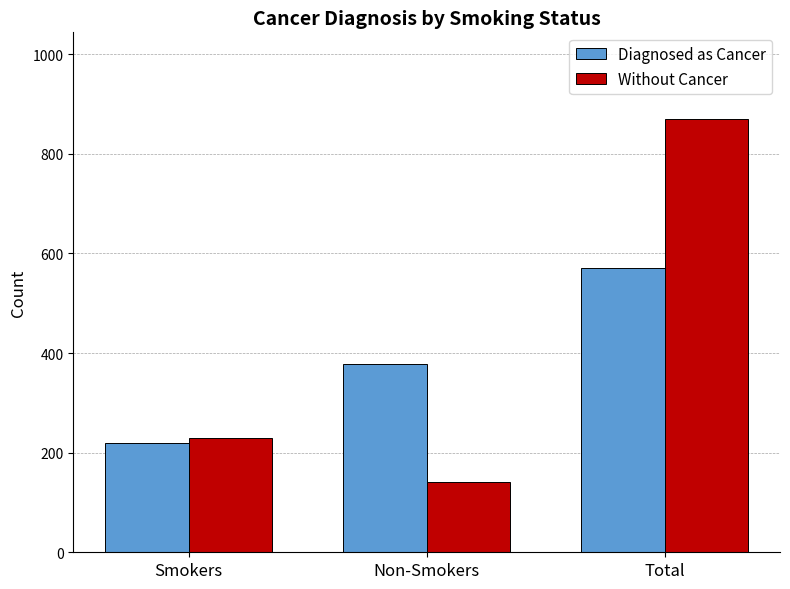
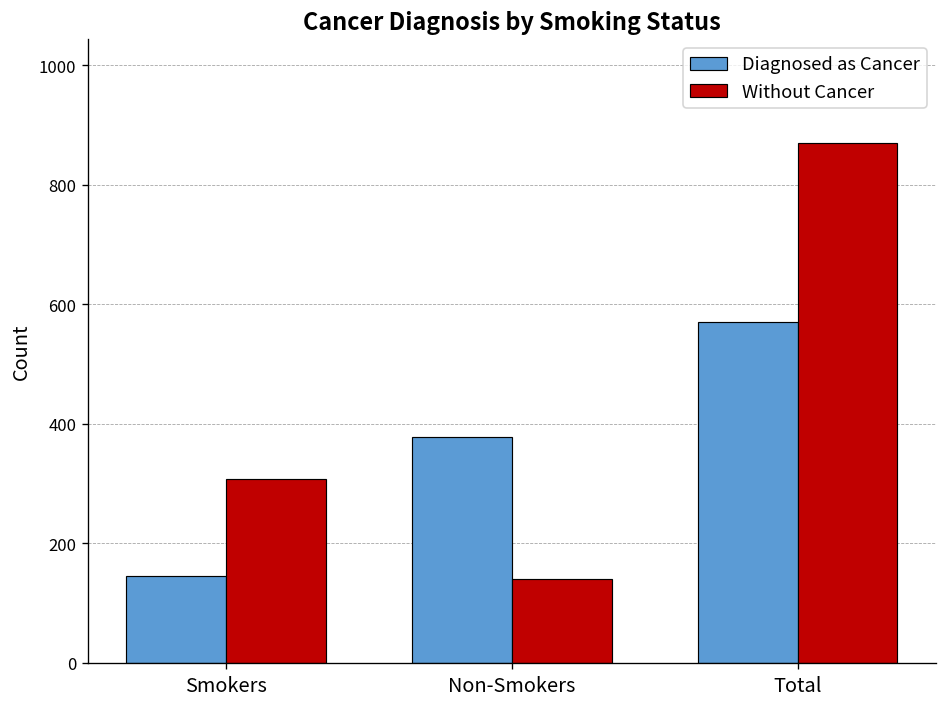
Diagnosed as Cancer, Smokers: 220 -> 150
Without Cancer, Smokers: 230 -> 310
